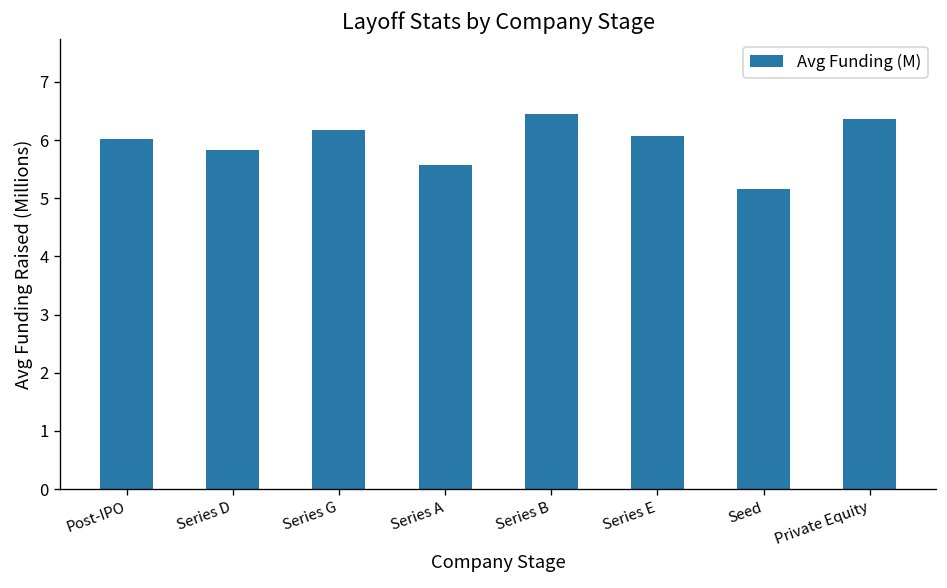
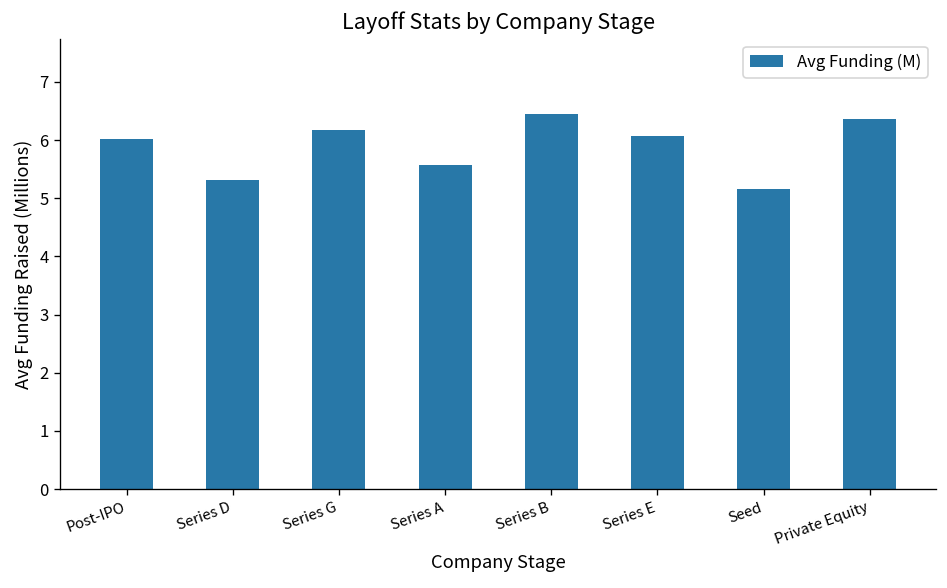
Series D: 5.8 -> 5.3
